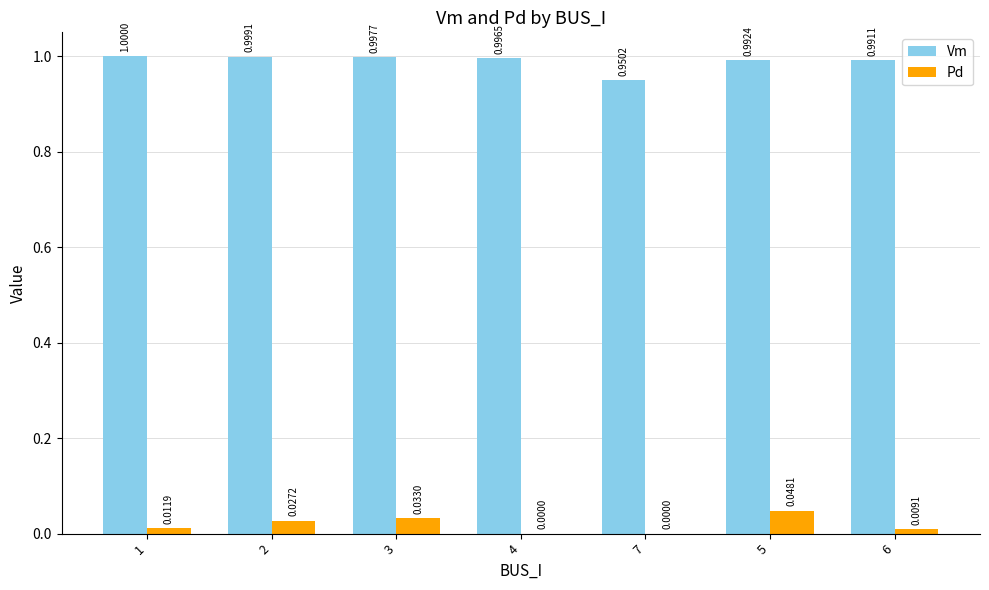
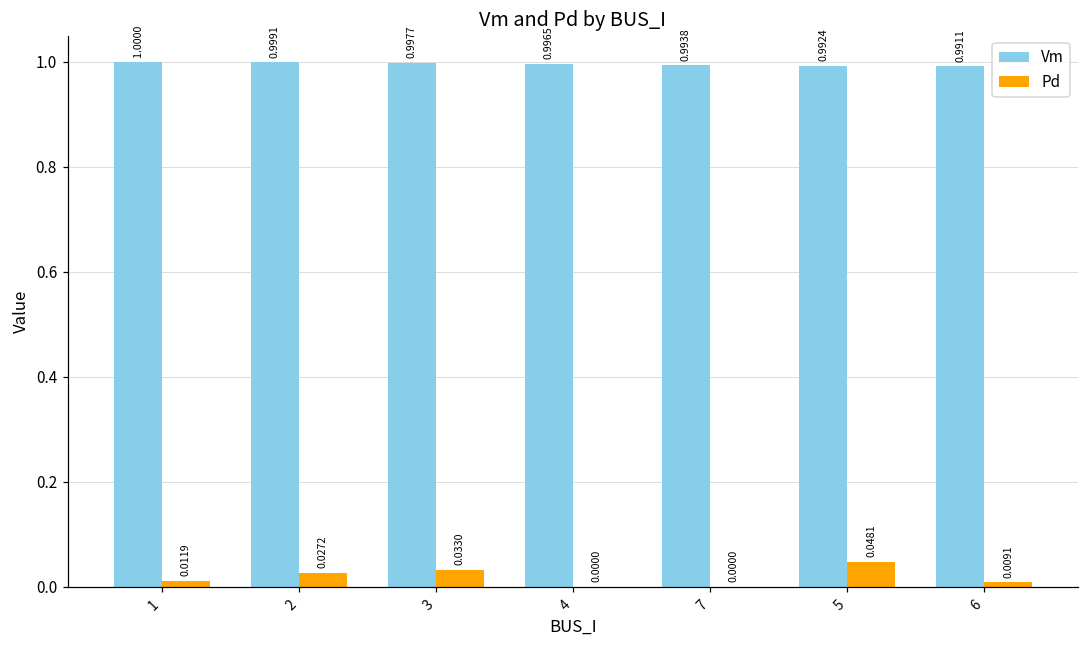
Vm, 7: 0.9502 -> 0.9938
